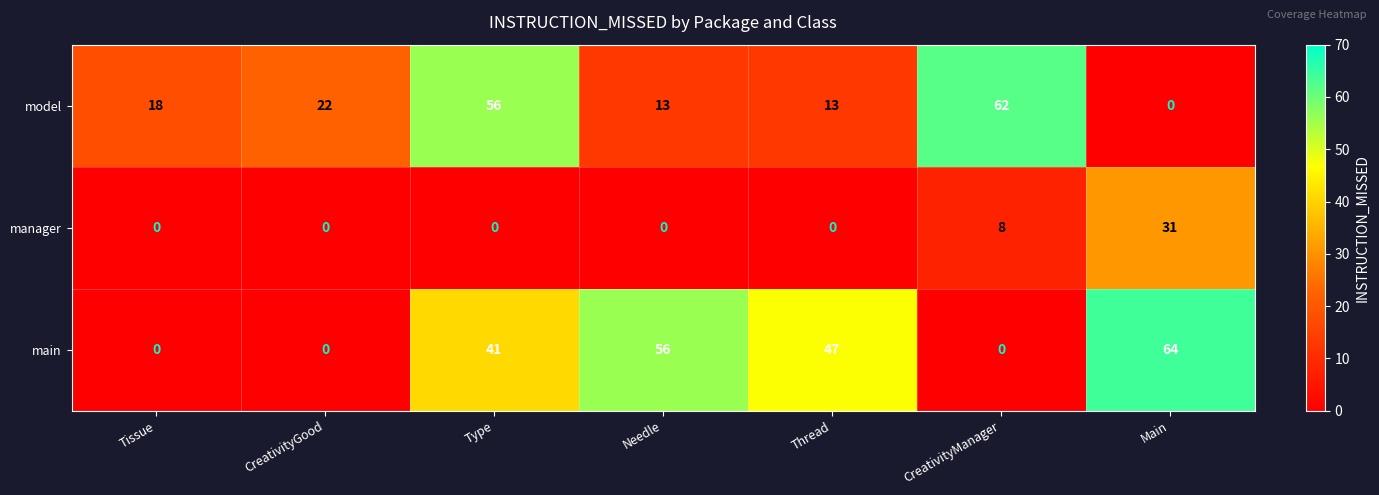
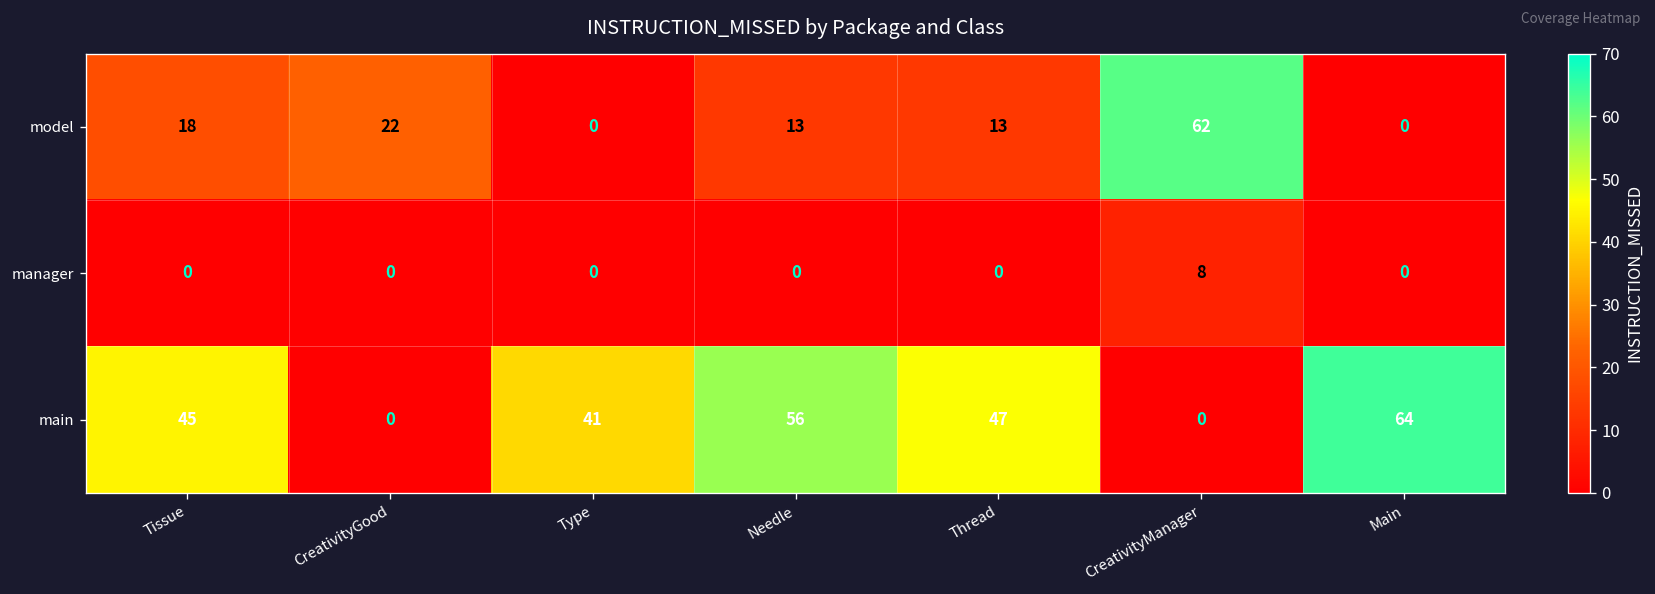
model, Type: 56 -> 0
manager, Main: 31 -> 0
main, Tissue: 0 -> 45
